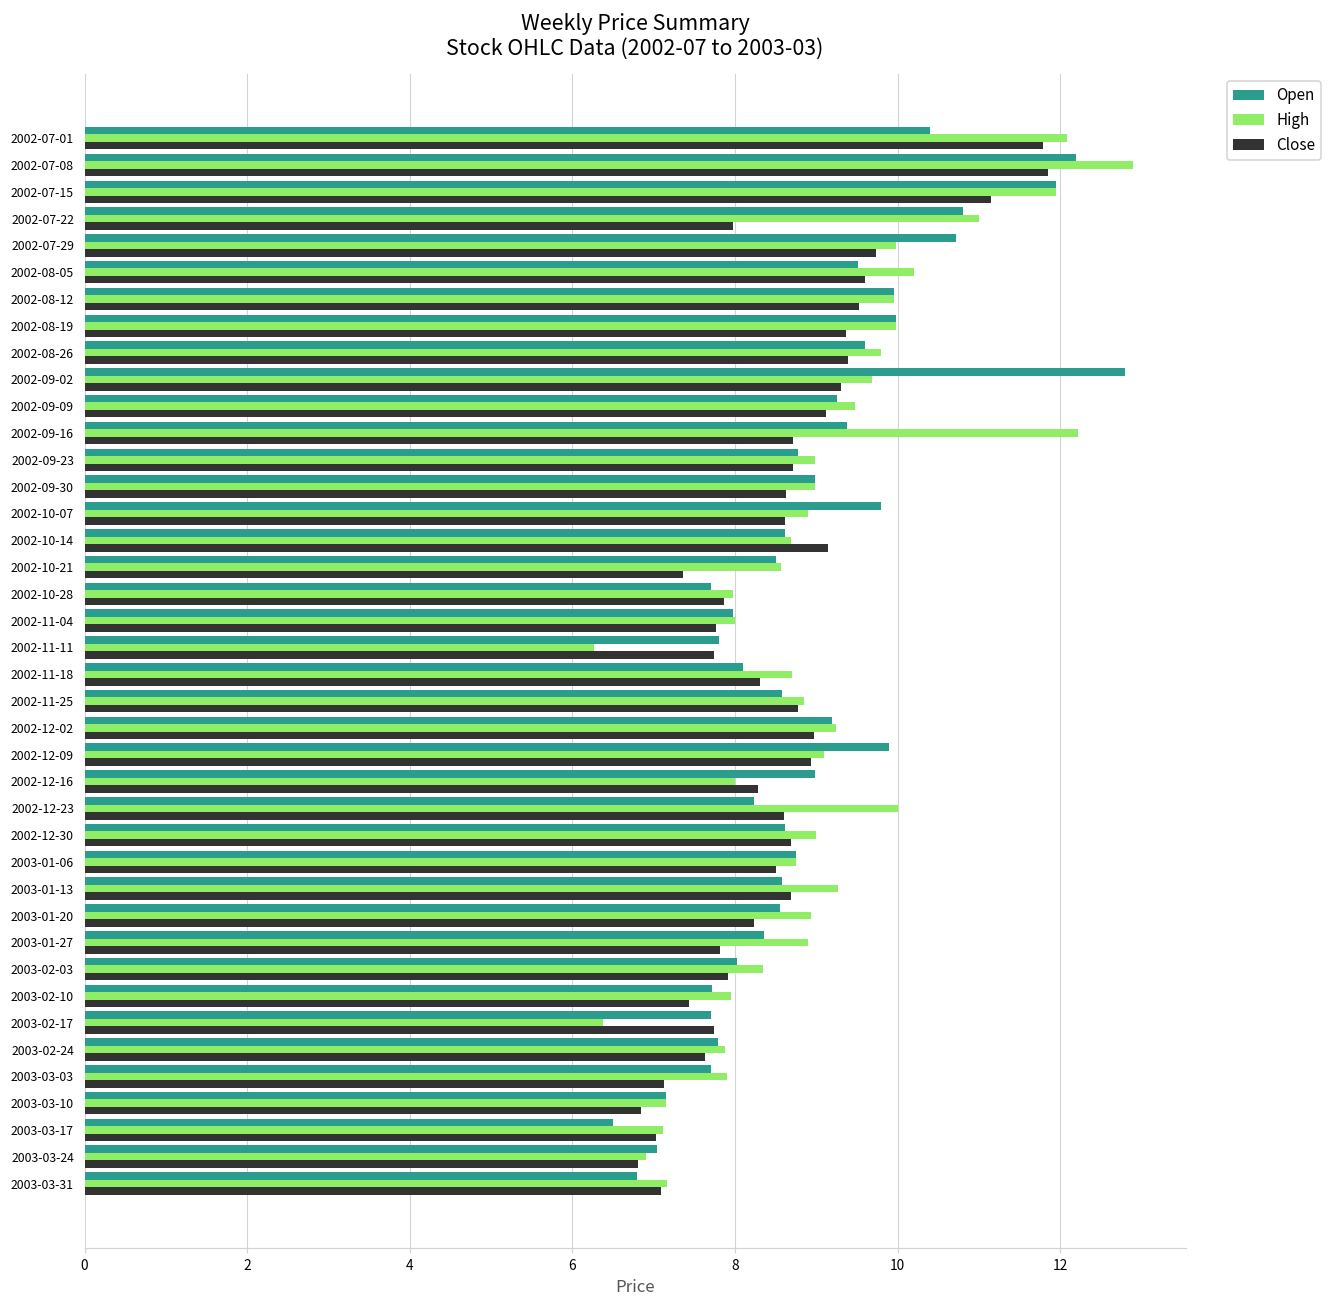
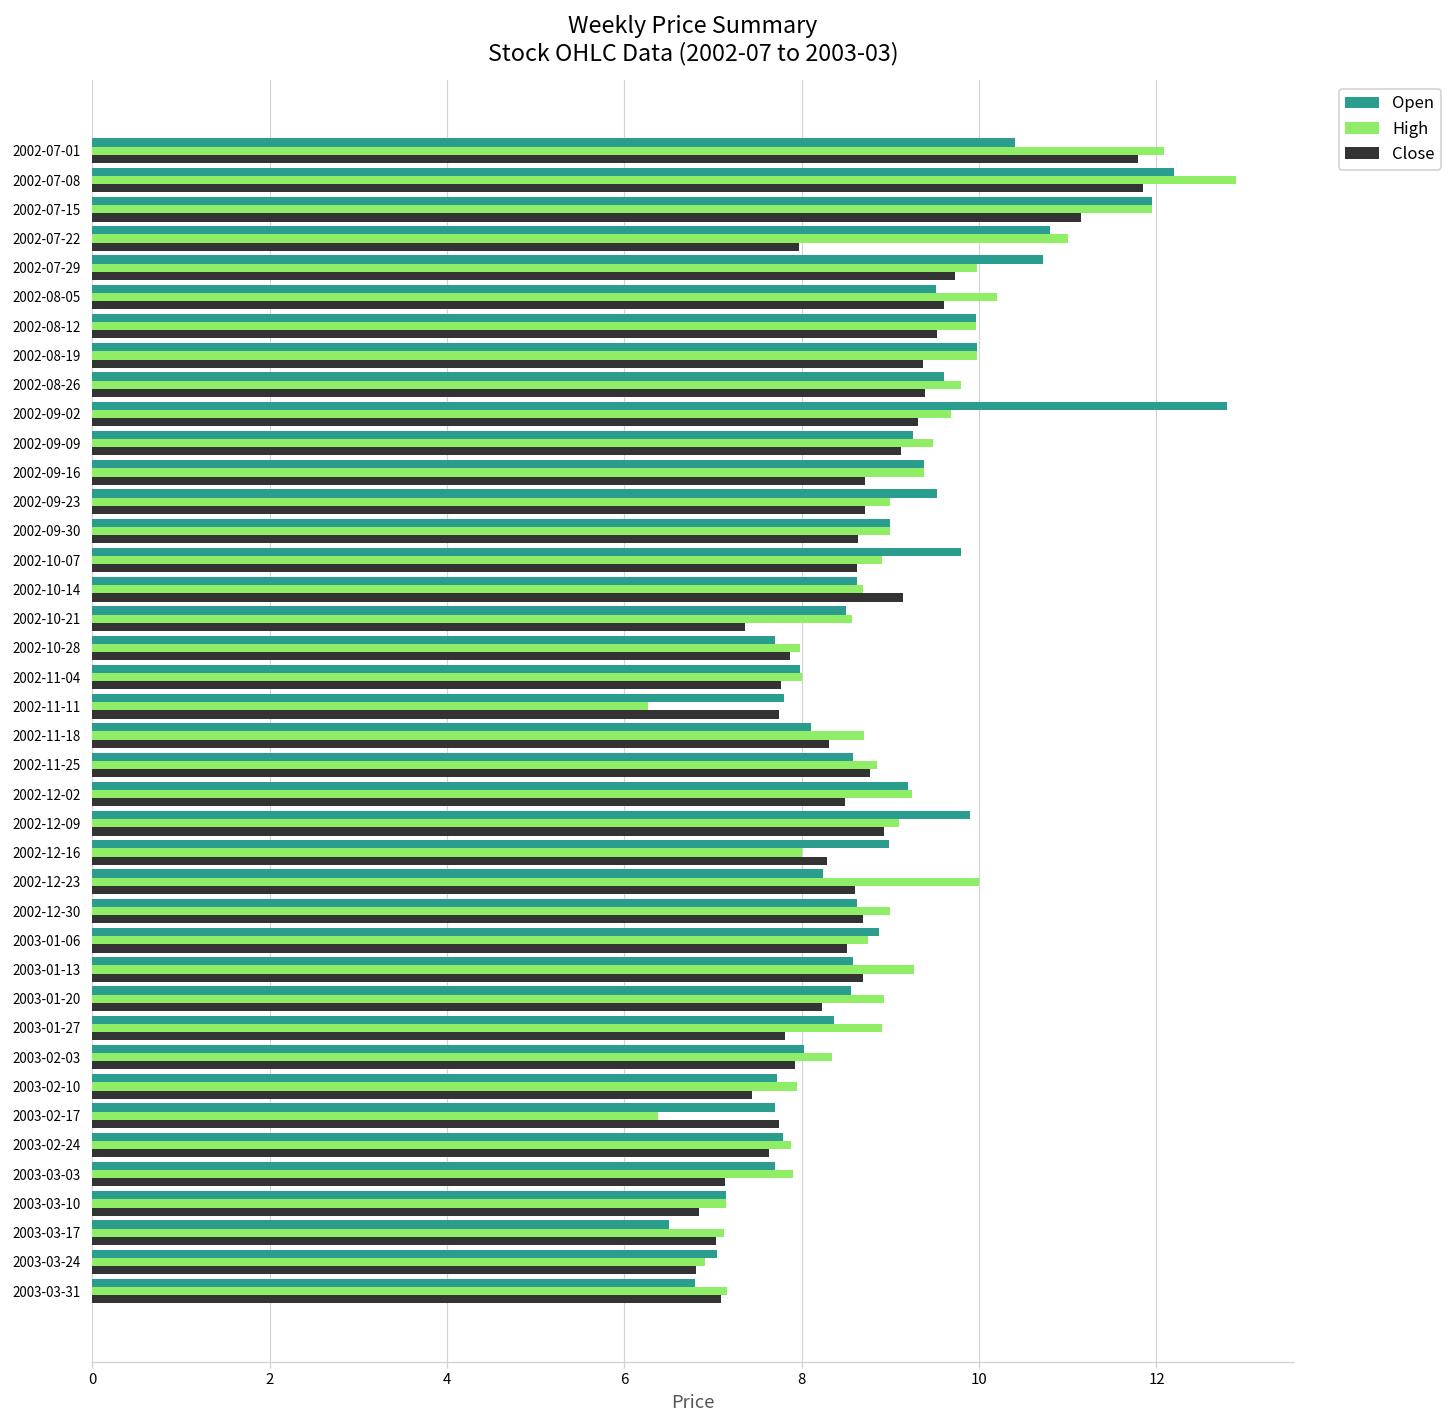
High, 2002-09-16: 12.2 -> 9.4
Open, 2002-09-23: 8.8 -> 9.5
Close, 2002-12-02: 9.0 -> 8.5
Open, 2003-01-06: 8.8 -> 8.9
